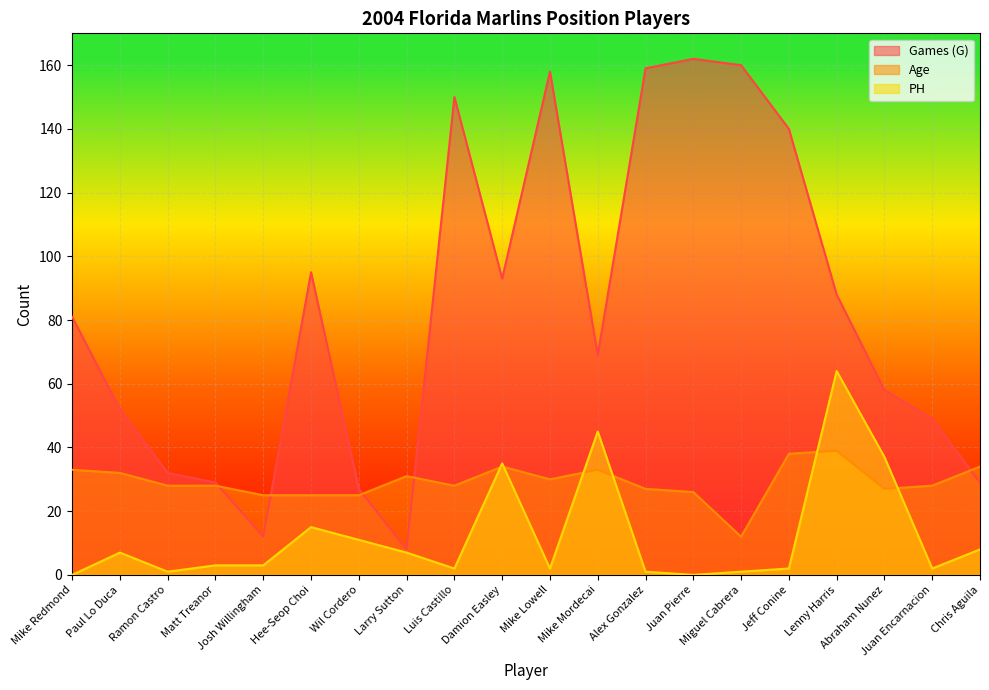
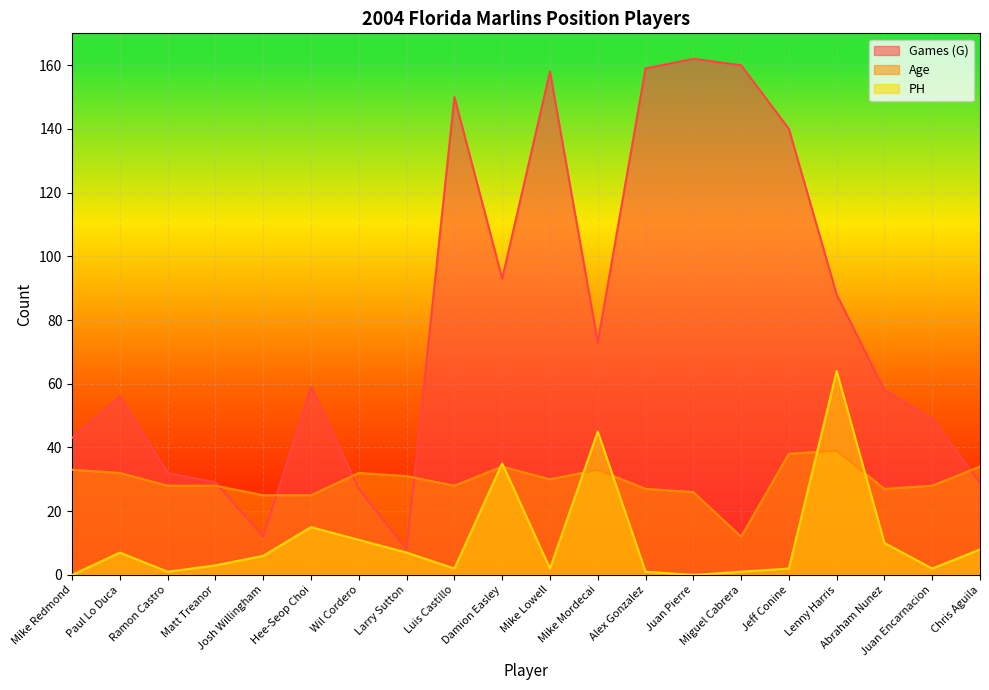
Games (G), Mike Redmond: 81 -> 43
Games (G), Paul Lo Duca: 52 -> 56
PH, Josh Willingham: 3 -> 6
Games (G), Hee-Seop Choi: 95 -> 59
Age, Wil Cordero: 25 -> 32
Games (G), Mike Mordecai: 69 -> 73
PH, Abraham Nunez: 37 -> 10
